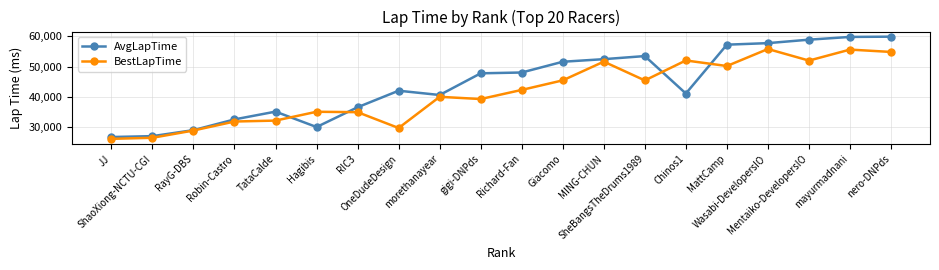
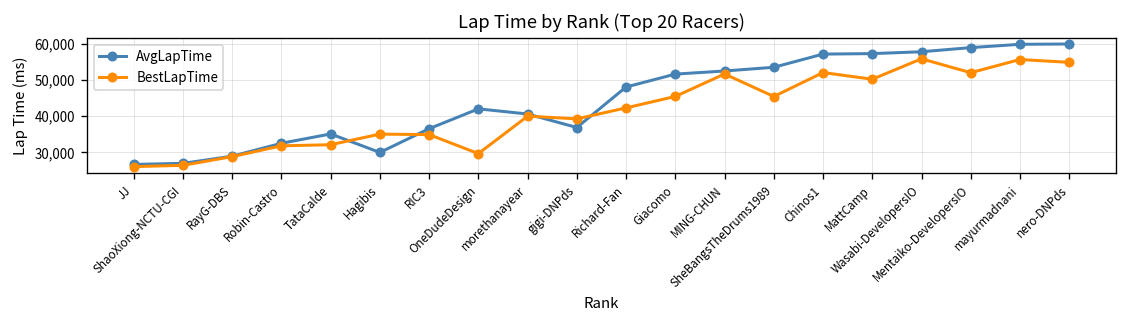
AvgLapTime, gigi-DNPds: 48,000 -> 37,000
AvgLapTime, Chinos1: 41,000 -> 57,000
